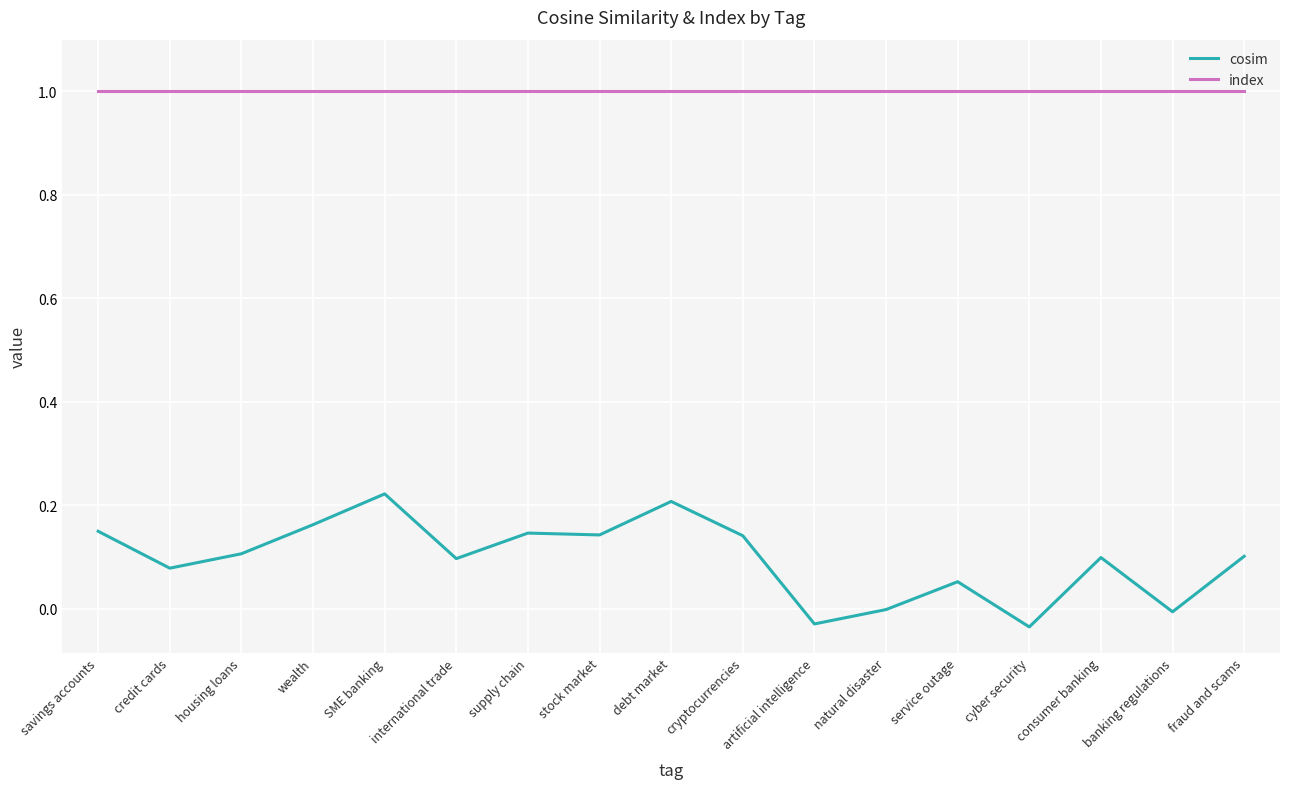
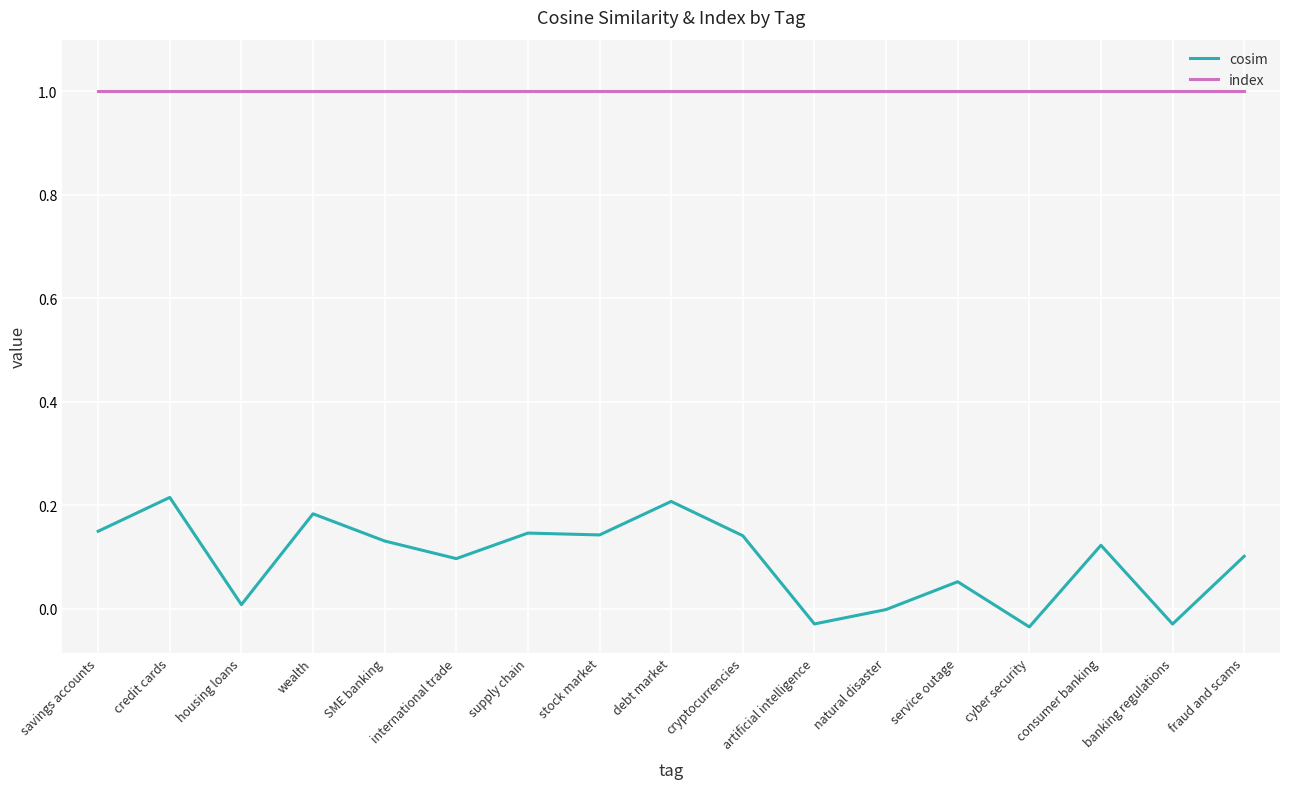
cosim, credit cards: 0.08 -> 0.21
cosim, housing loans: 0.11 -> 0.01
cosim, wealth: 0.16 -> 0.18
cosim, SME banking: 0.22 -> 0.13
cosim, consumer banking: 0.10 -> 0.12
cosim, banking regulations: -0.01 -> -0.03
